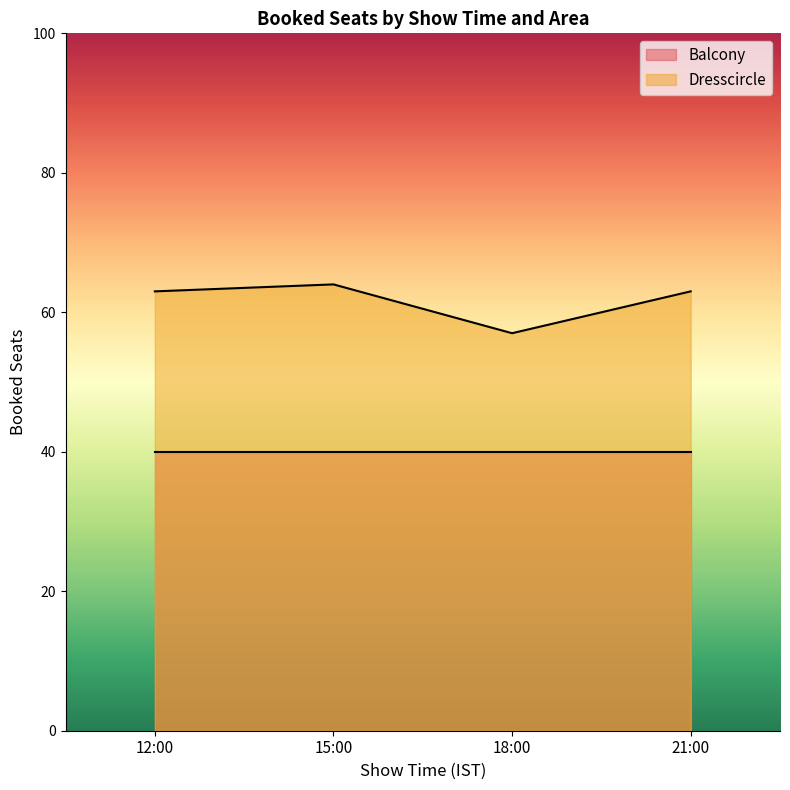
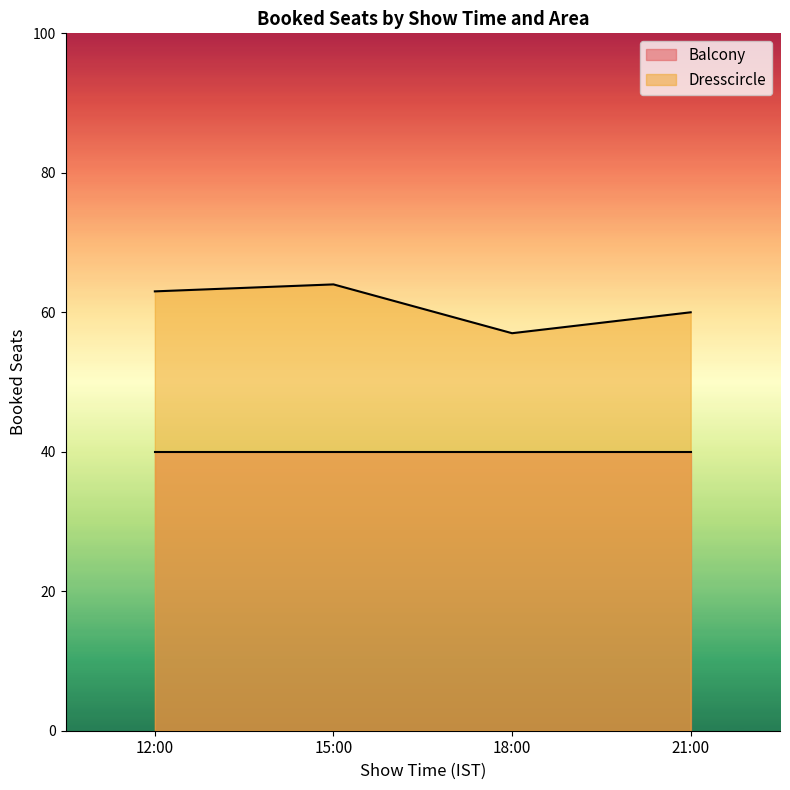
Dresscircle, 21:00: 63 -> 60
